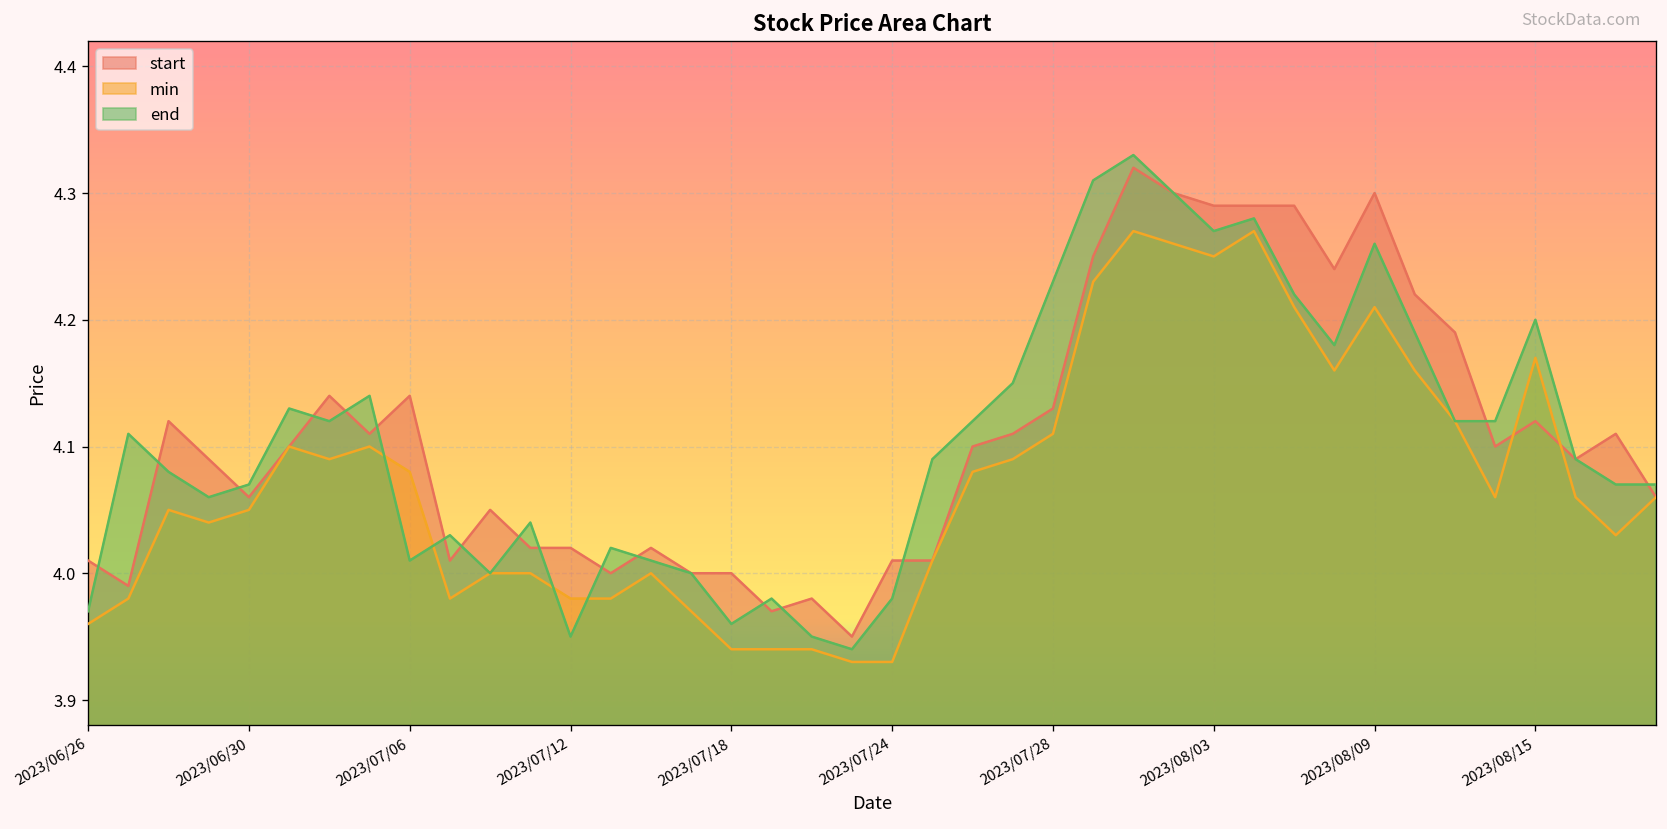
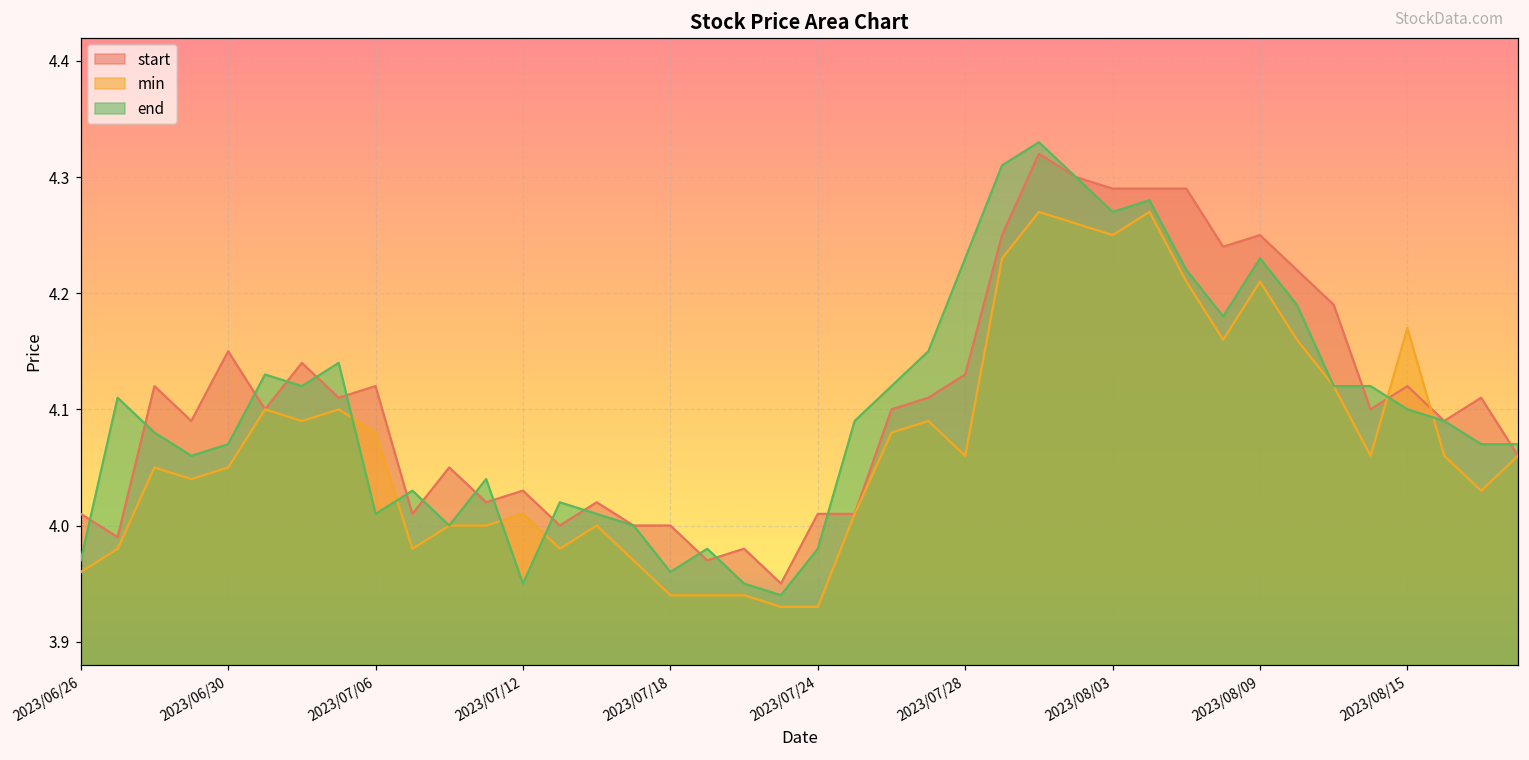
start, 2023/06/30: 4.06 -> 4.15
start, 2023/07/06: 4.14 -> 4.12
start, 2023/07/12: 4.02 -> 4.03
min, 2023/07/12: 3.98 -> 4.01
min, 2023/07/28: 4.11 -> 4.06
start, 2023/08/09: 4.30 -> 4.25
end, 2023/08/09: 4.26 -> 4.23
end, 2023/08/15: 4.2 -> 4.1
